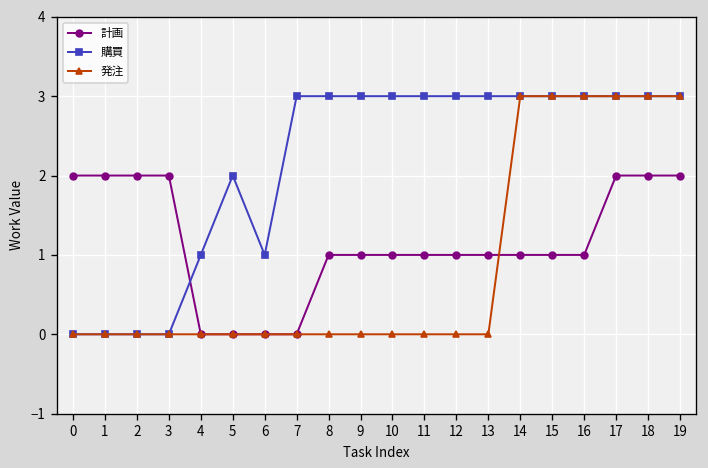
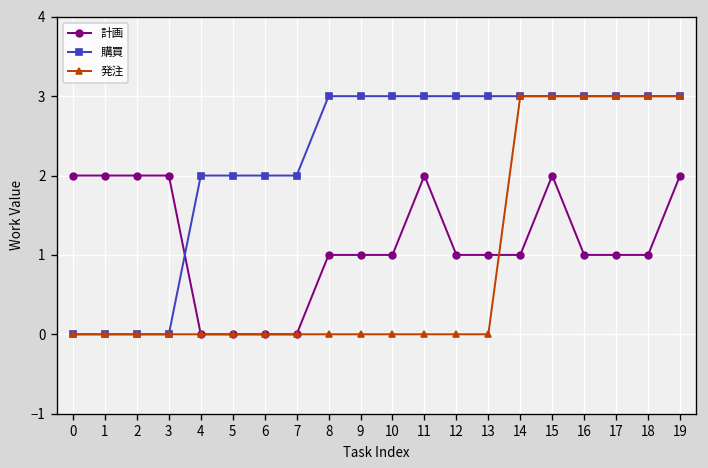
購買, 4: 1 -> 2
購買, 6: 1 -> 2
購買, 7: 3 -> 2
計画, 11: 1 -> 2
計画, 15: 1 -> 2
計画, 17: 2 -> 1
計画, 18: 2 -> 1
